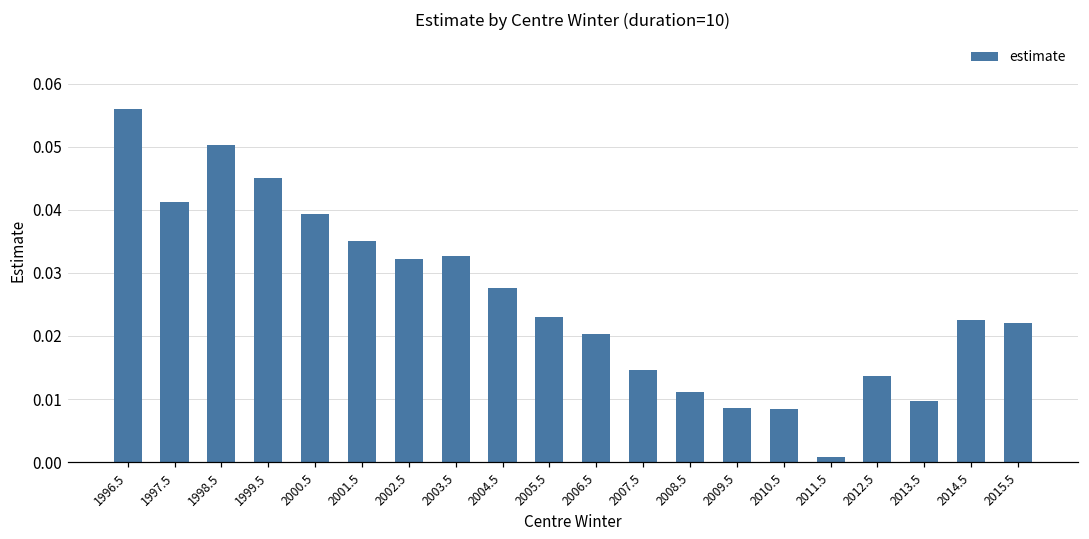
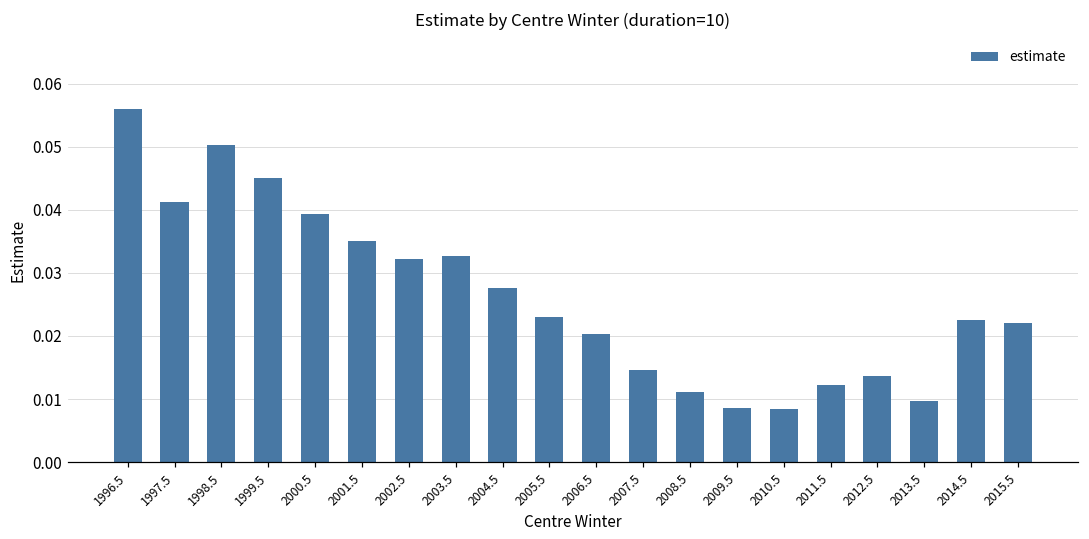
2011.5: 0.001 -> 0.012
